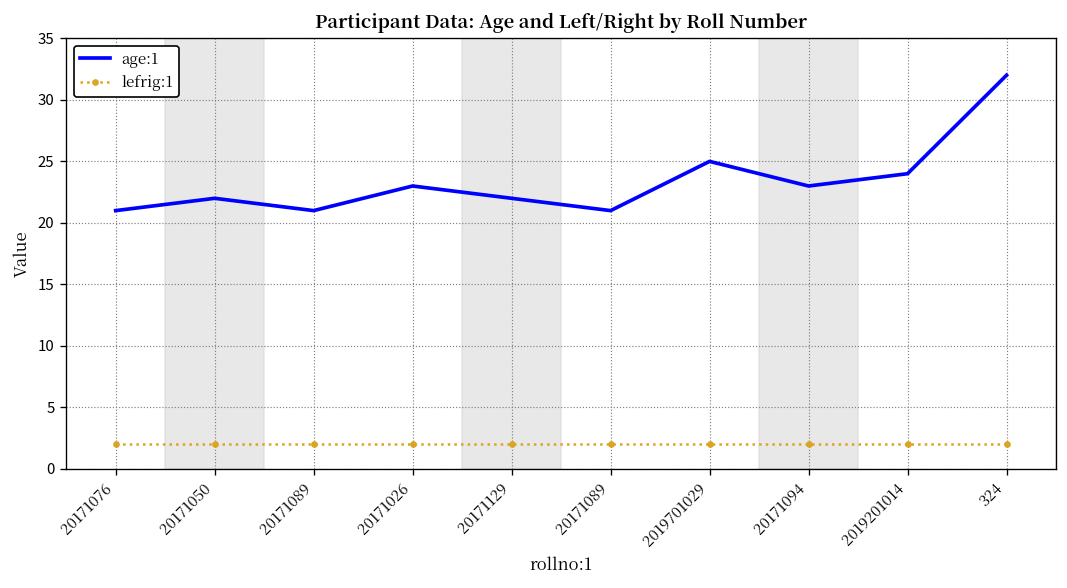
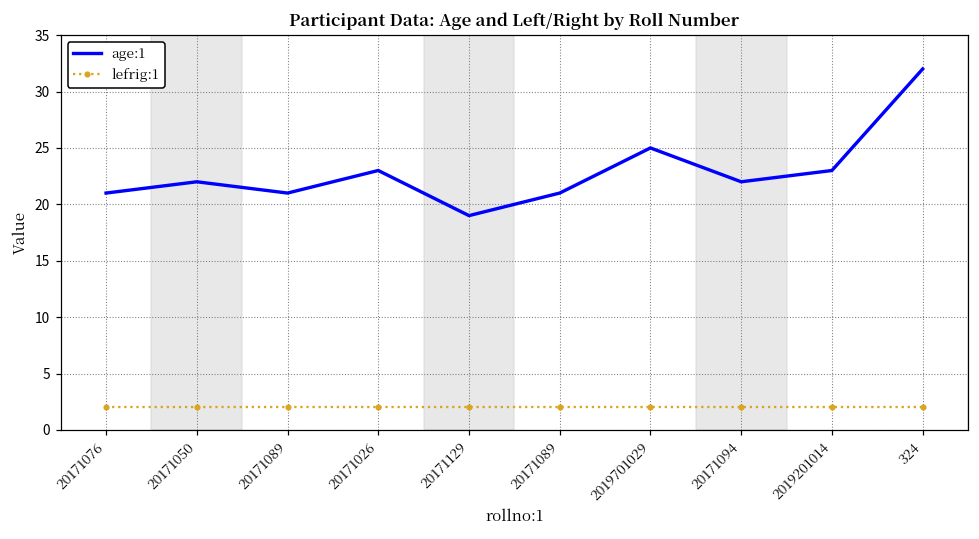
age:1, 20171129: 22 -> 19
age:1, 20171094: 23 -> 22
age:1, 2019201014: 24 -> 23
